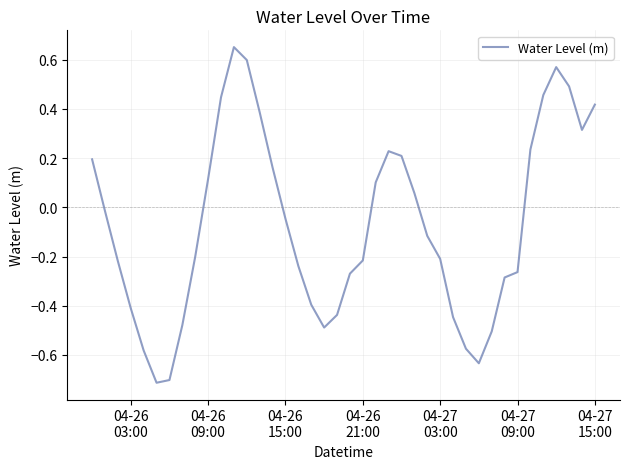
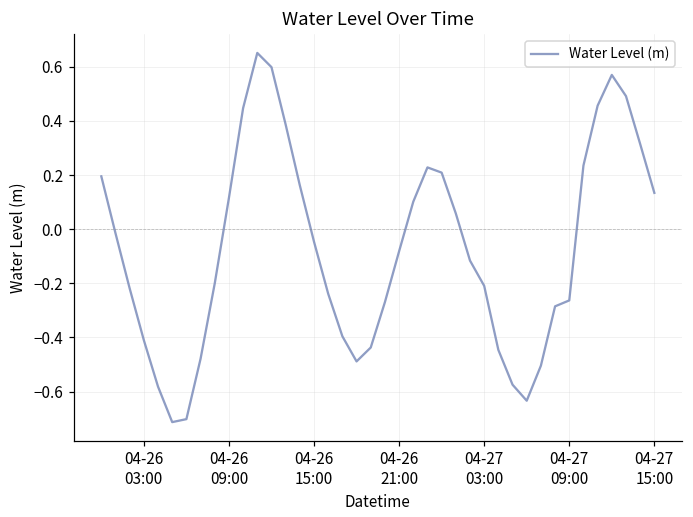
04-26 21:00: -0.22 -> -0.08
04-27 15:00: 0.42 -> 0.13
